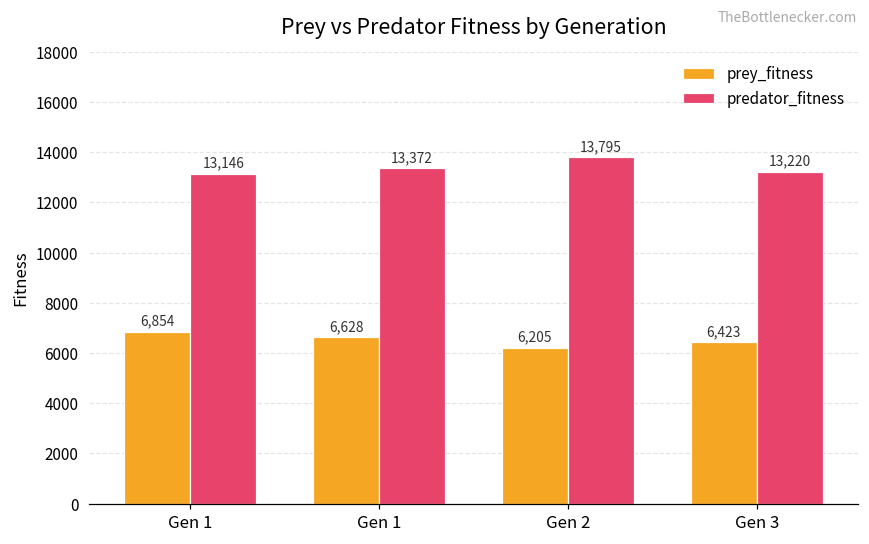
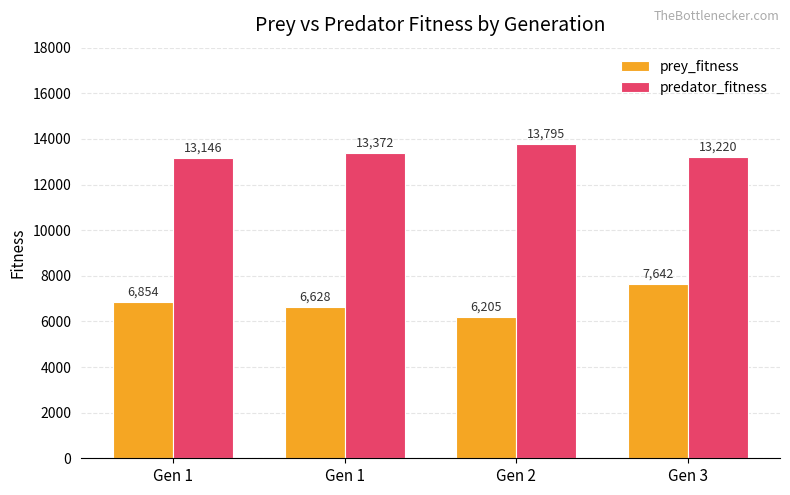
prey_fitness, Gen 3: 6,423 -> 7,642
